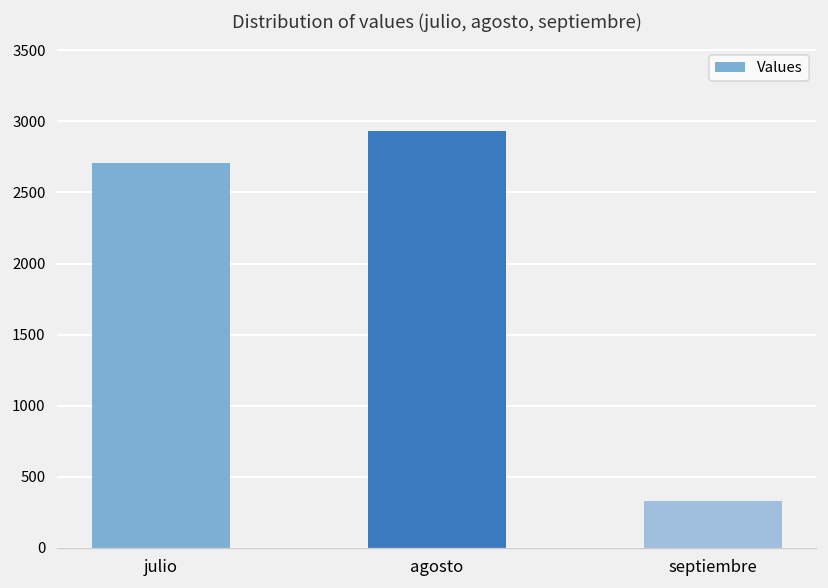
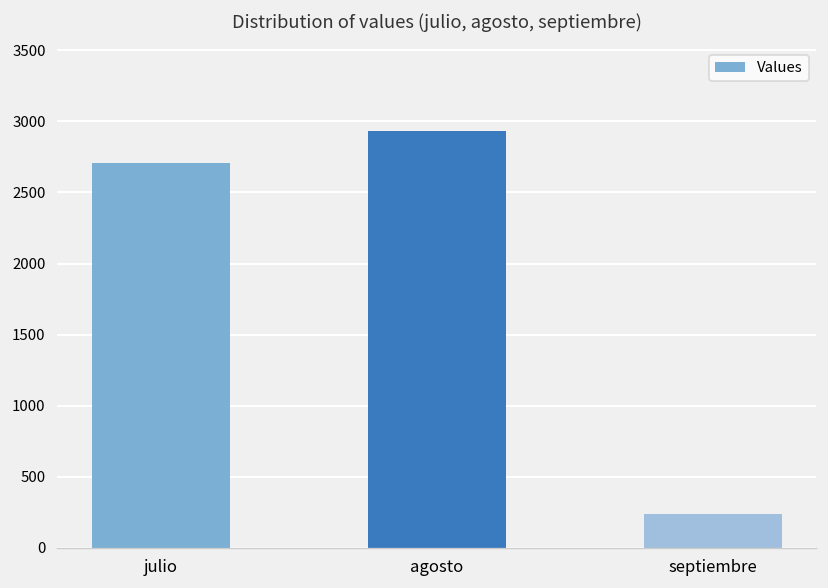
septiembre: 330 -> 240
